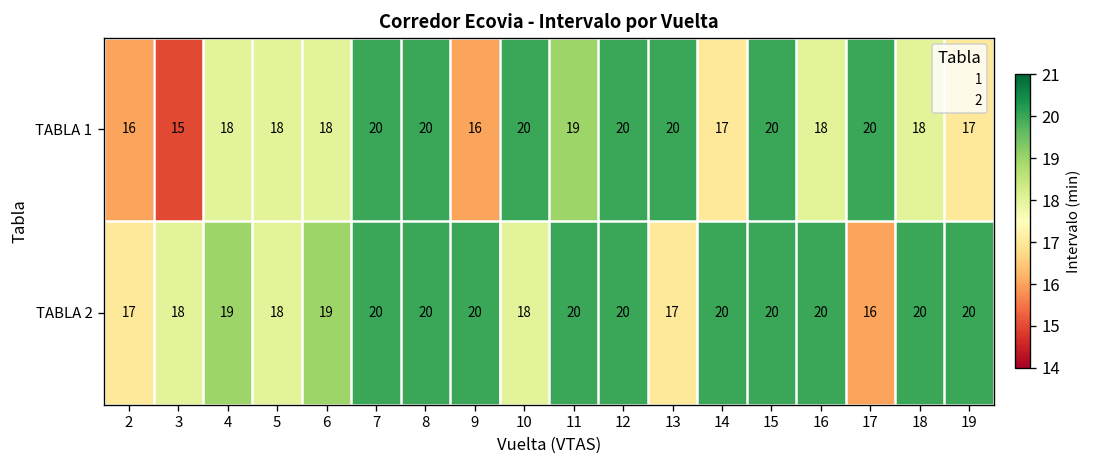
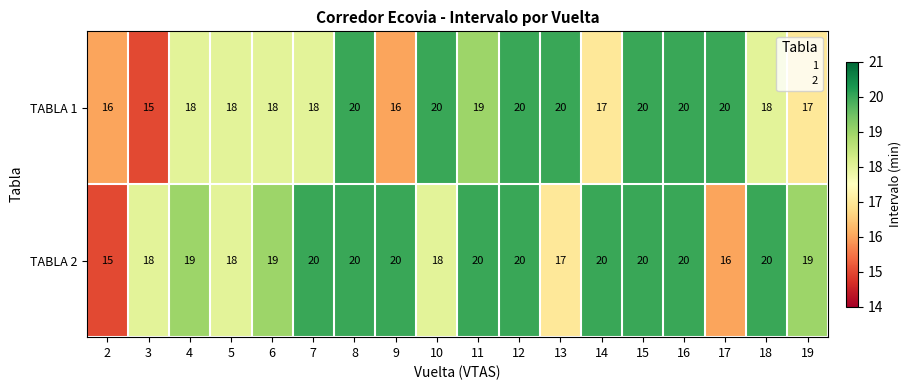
TABLA 1, 7: 20 -> 18
TABLA 1, 16: 18 -> 20
TABLA 2, 2: 17 -> 15
TABLA 2, 19: 20 -> 19
